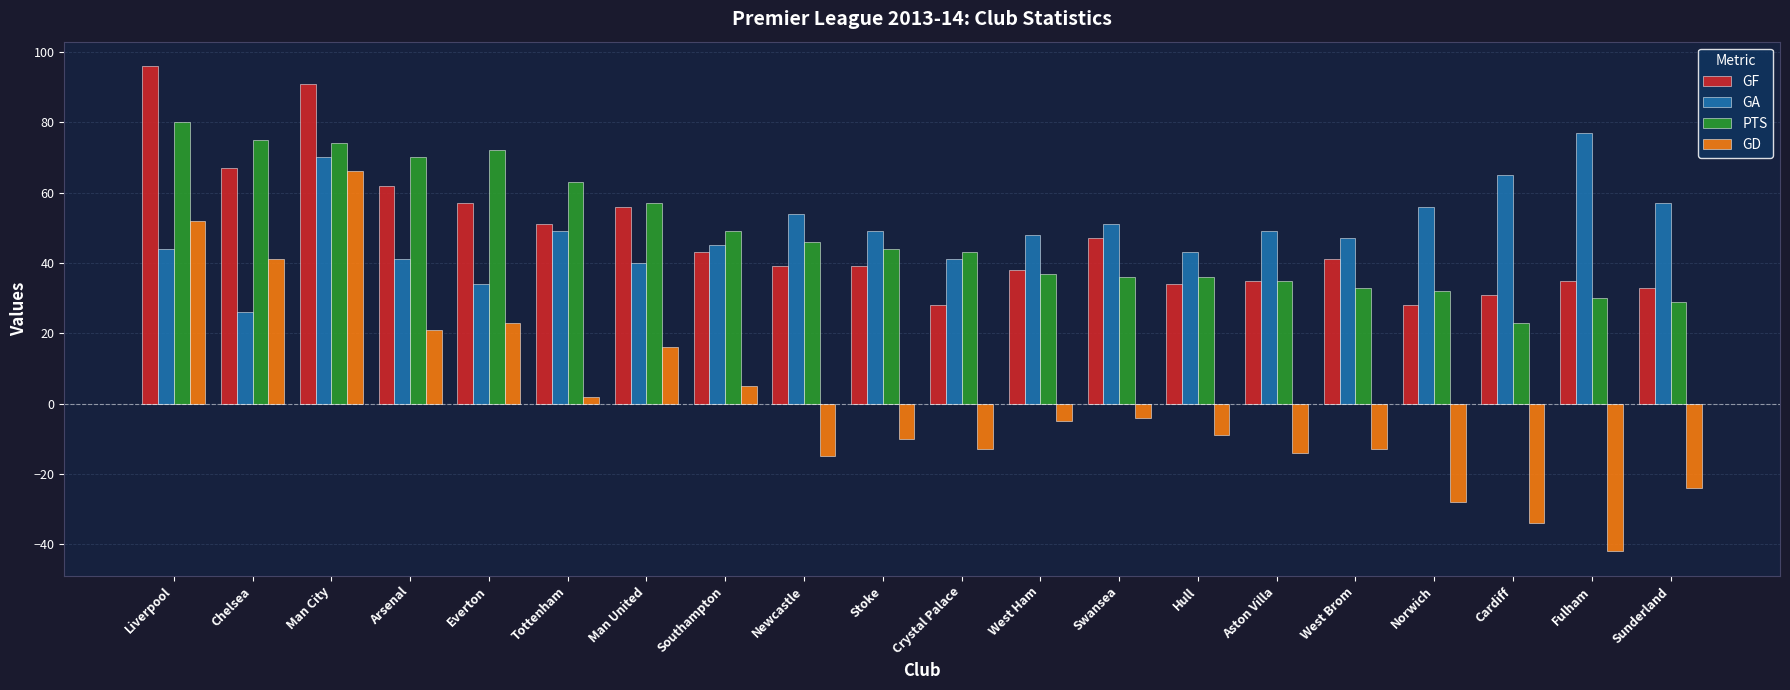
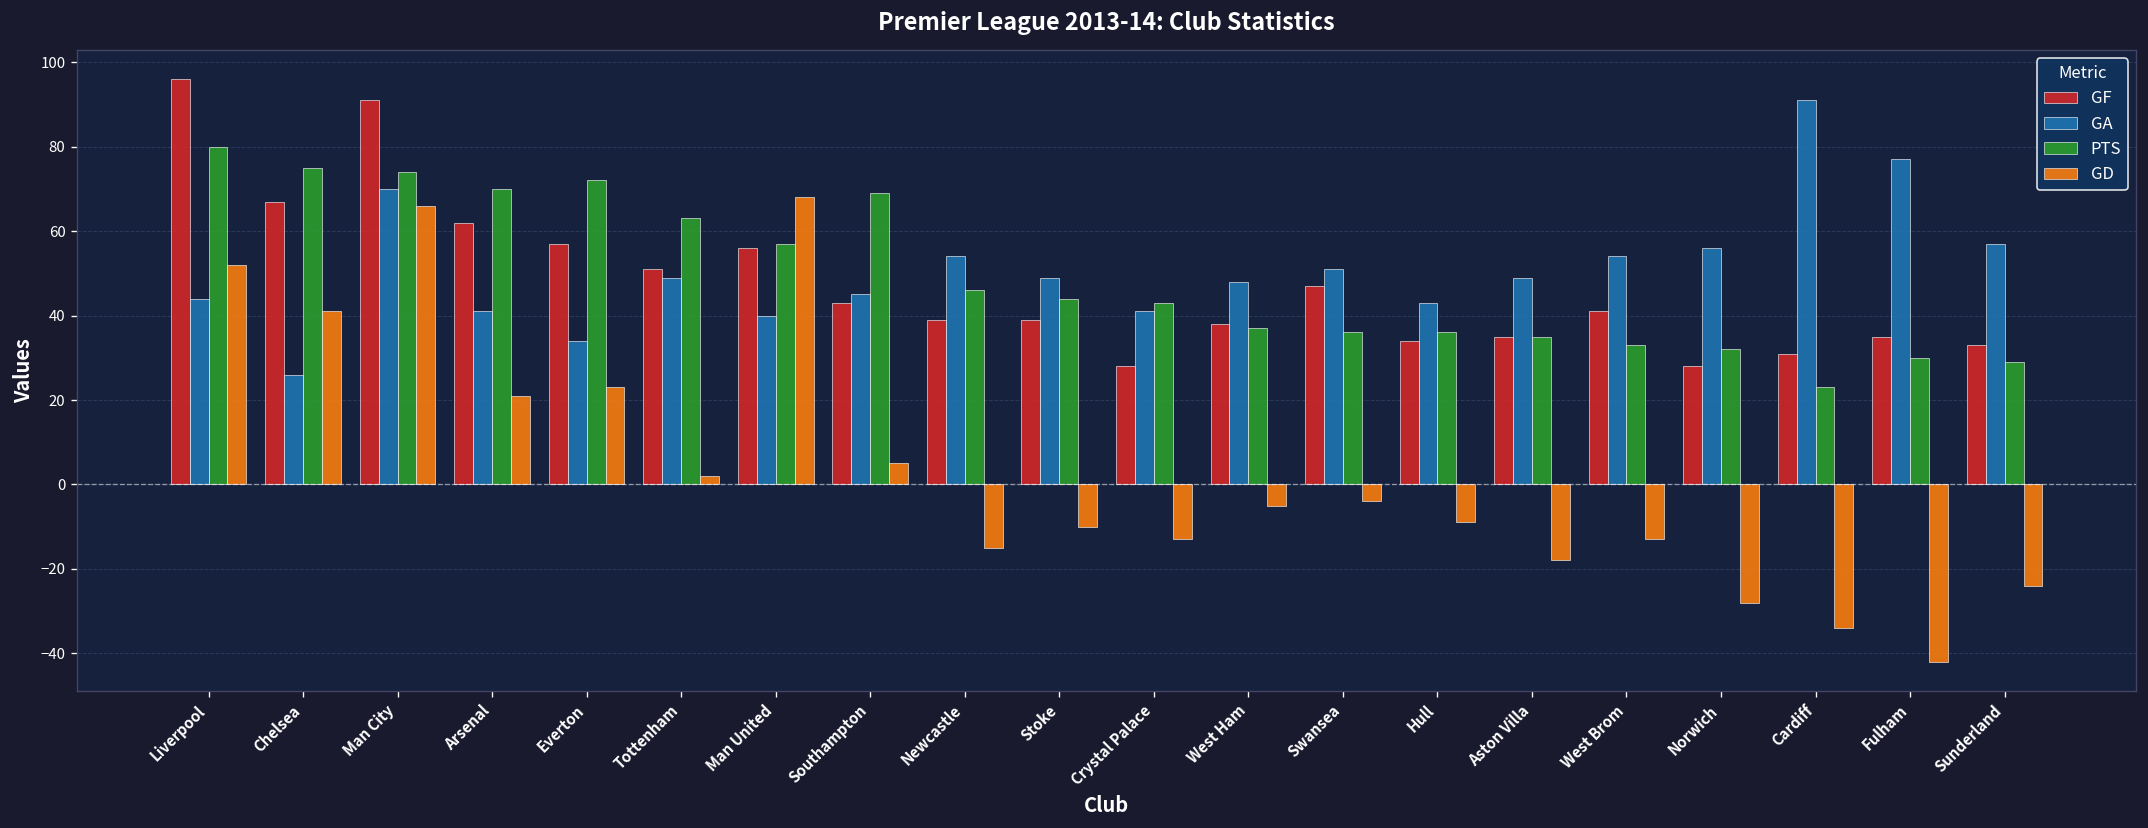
GD, Man United: 16 -> 68
PTS, Southampton: 49 -> 69
GD, Aston Villa: -14 -> -18
GA, West Brom: 47 -> 54
GA, Cardiff: 65 -> 91
